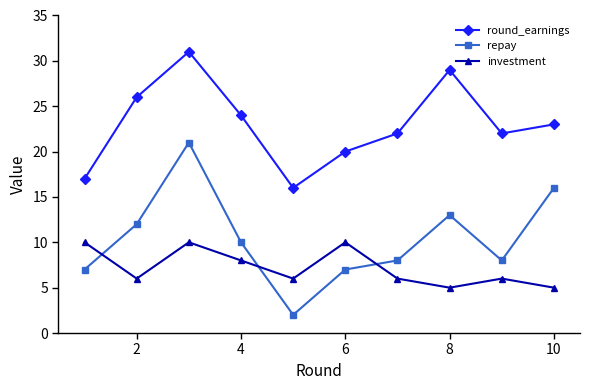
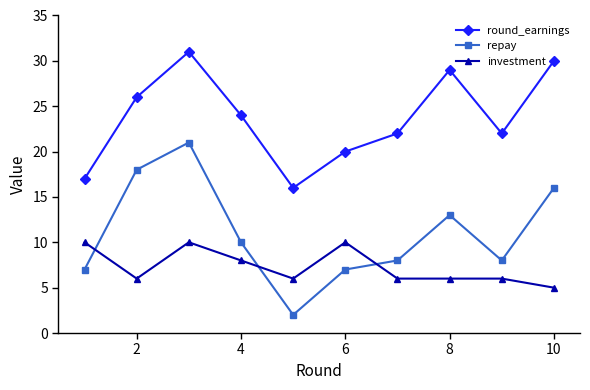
repay, 2: 12 -> 18
investment, 8: 5 -> 6
round_earnings, 10: 23 -> 30
